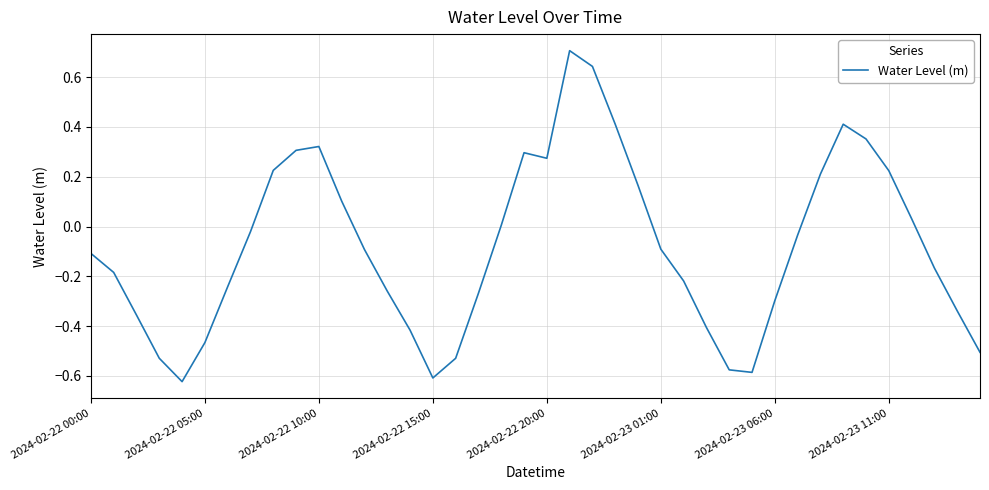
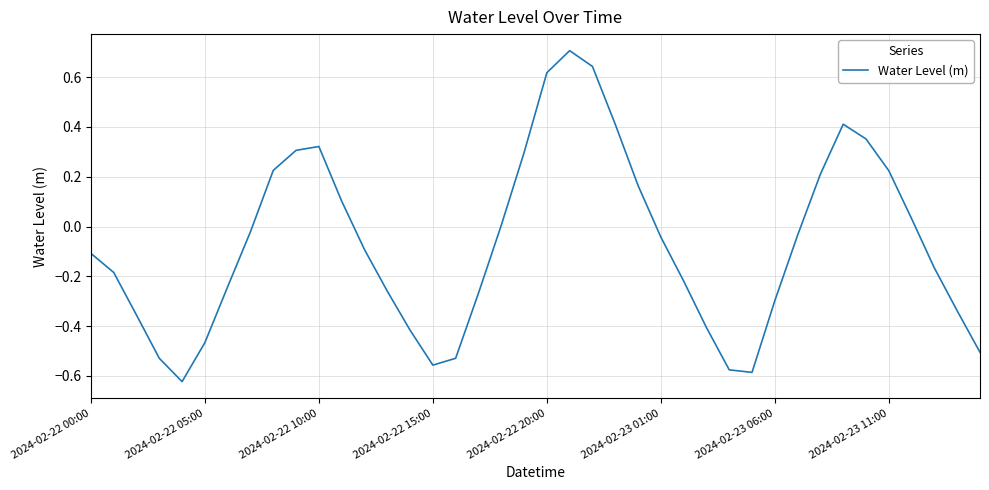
2024-02-22 15:00: -0.61 -> -0.56
2024-02-22 20:00: 0.27 -> 0.62
2024-02-23 01:00: -0.09 -> -0.04
